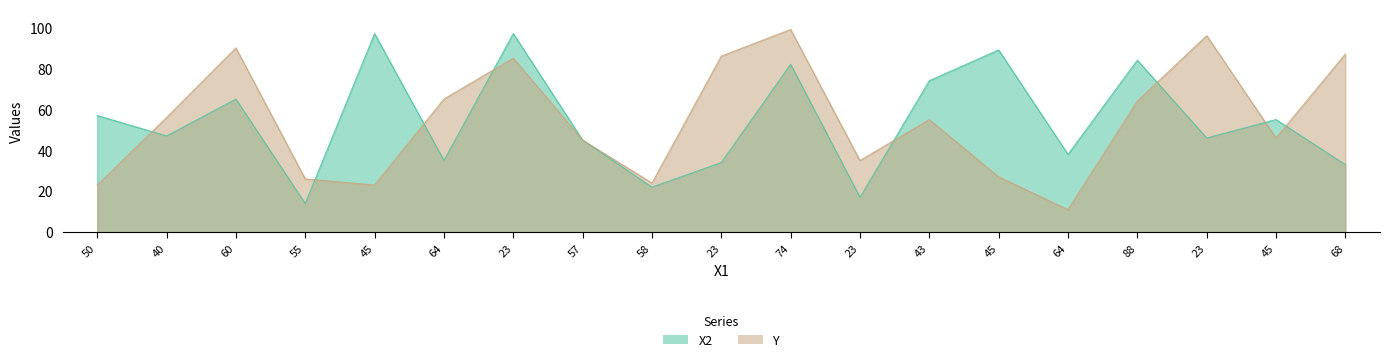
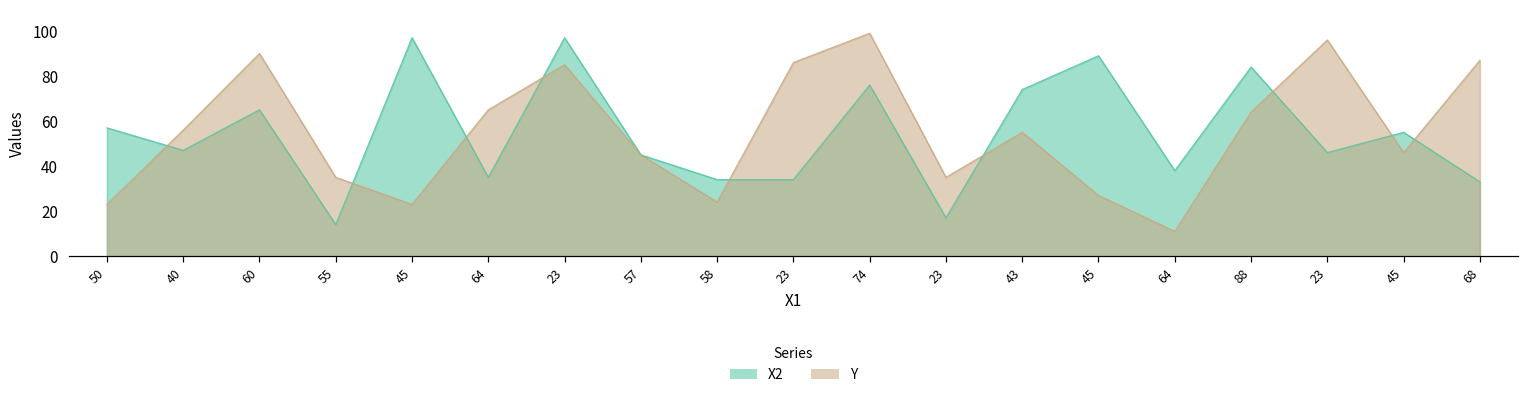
Y, 55: 26 -> 35
X2, 58: 22 -> 34
X2, 74: 82 -> 76
